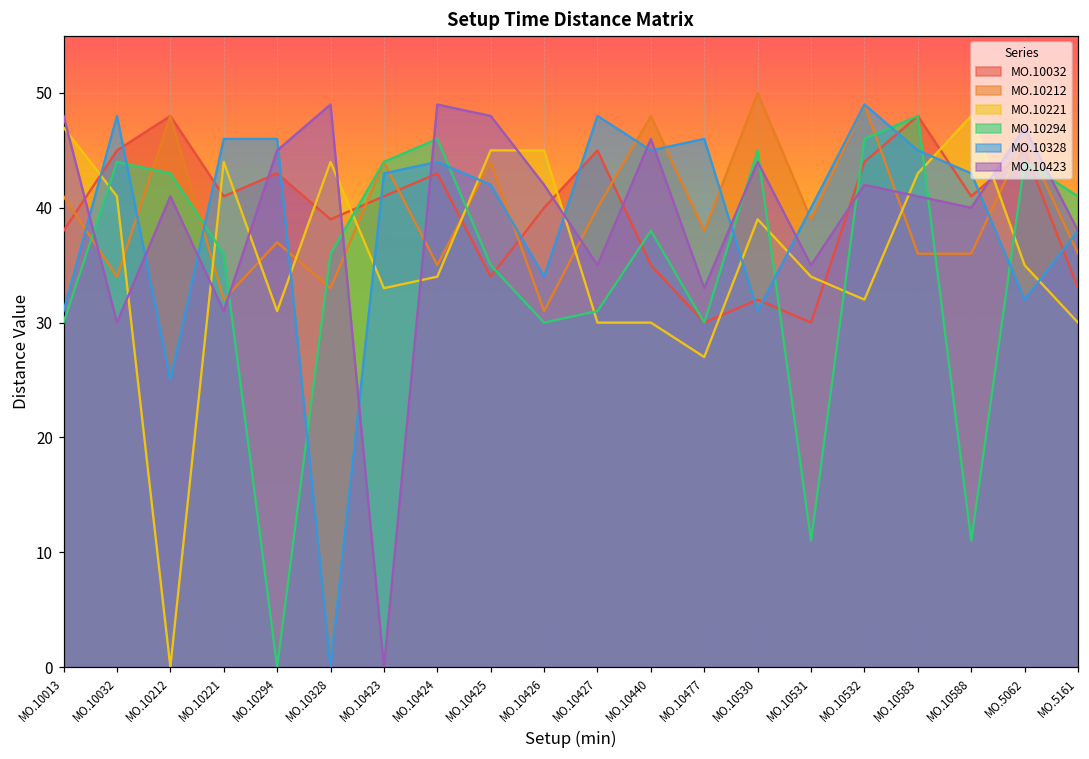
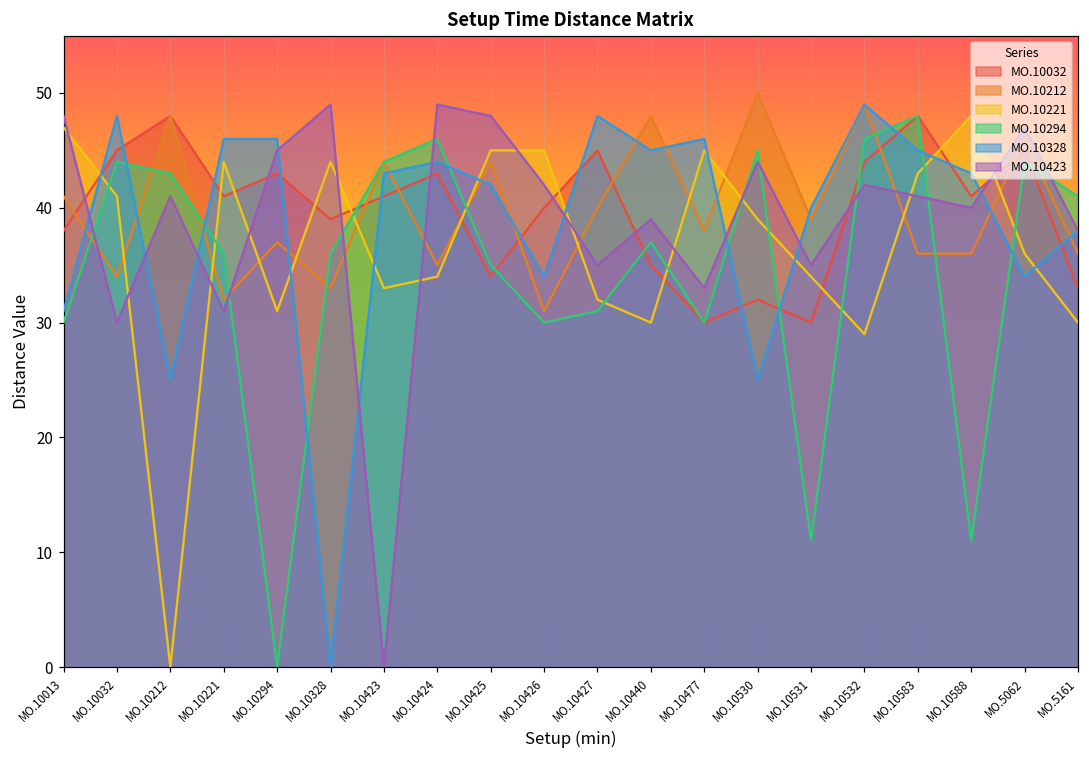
MO.10221, MO.10427: 30 -> 32
MO.10294, MO.10440: 38 -> 37
MO.10423, MO.10440: 46 -> 39
MO.10221, MO.10477: 27 -> 45
MO.10328, MO.10530: 31 -> 25
MO.10221, MO.10532: 32 -> 29
MO.10221, MO.5062: 35 -> 36
MO.10328, MO.5062: 32 -> 34
